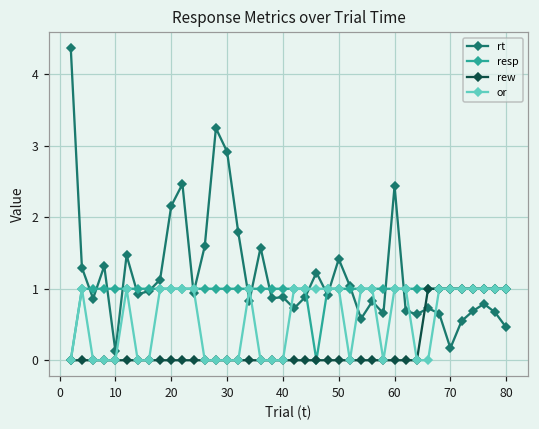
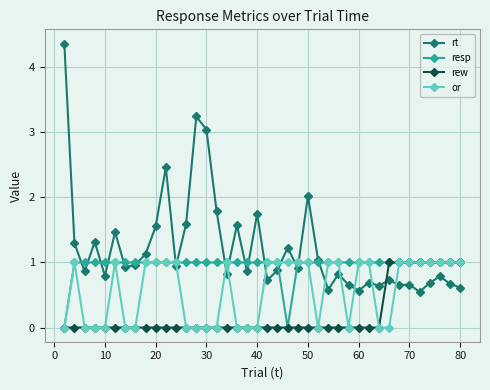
rt, 10: 0.1 -> 0.8
rt, 20: 2.2 -> 1.6
rt, 30: 2.9 -> 3.0
rt, 40: 0.9 -> 1.8
rt, 50: 1.4 -> 2.0
rt, 60: 2.4 -> 0.6
rt, 70: 0.2 -> 0.7
rt, 80: 0.5 -> 0.6
